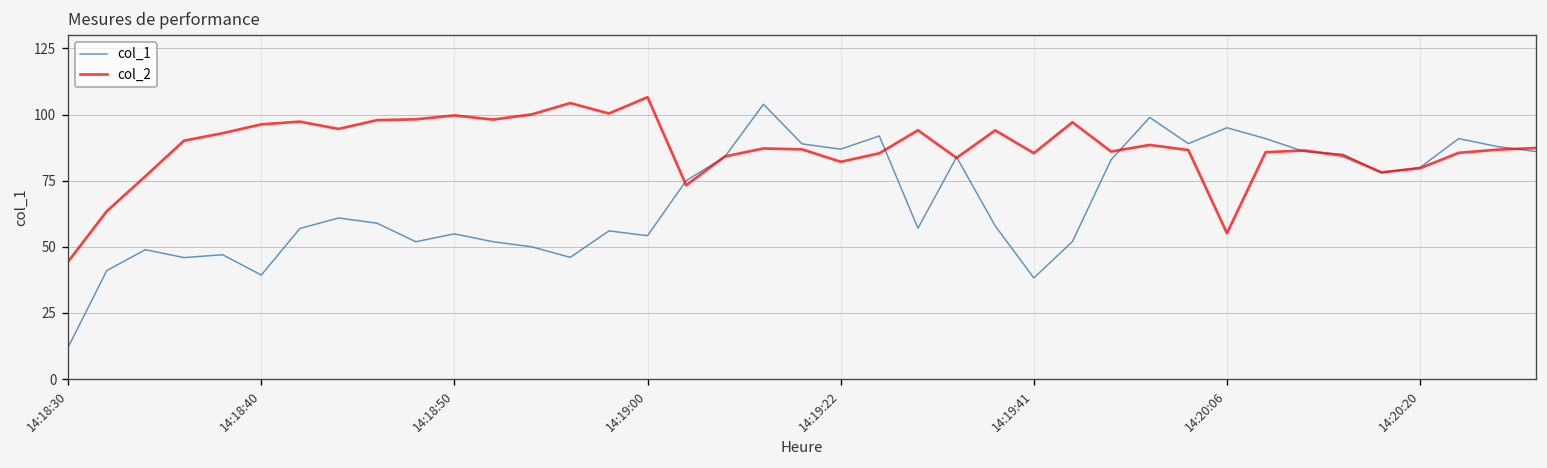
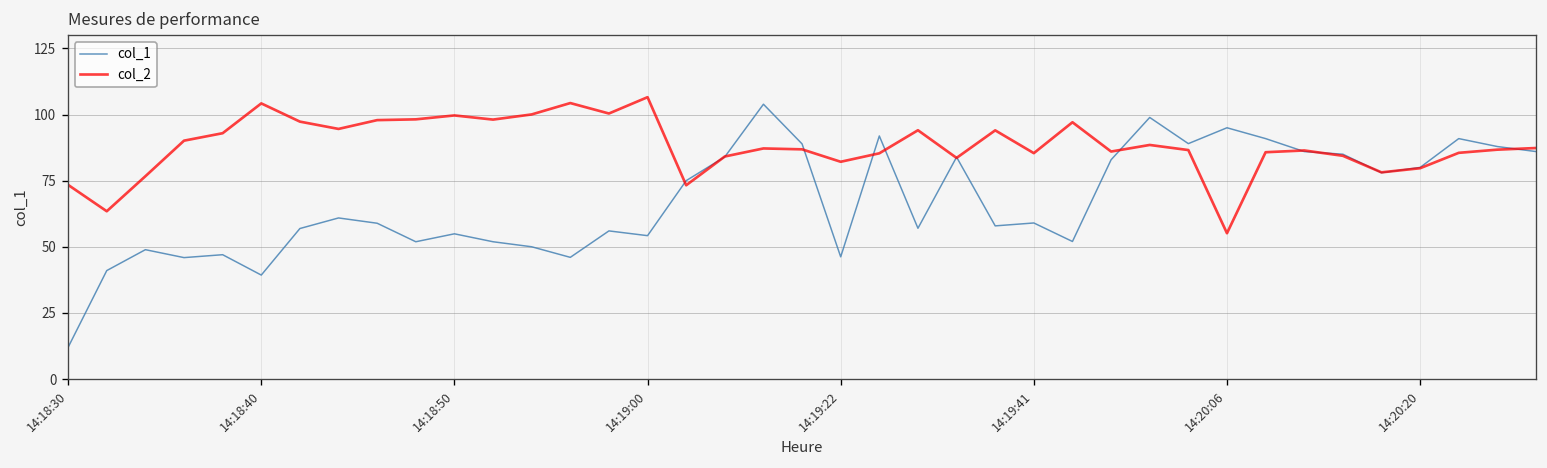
col_2, 14:18:30: 44 -> 73
col_2, 14:18:40: 96 -> 104
col_1, 14:19:22: 87 -> 46
col_1, 14:19:41: 38 -> 59
